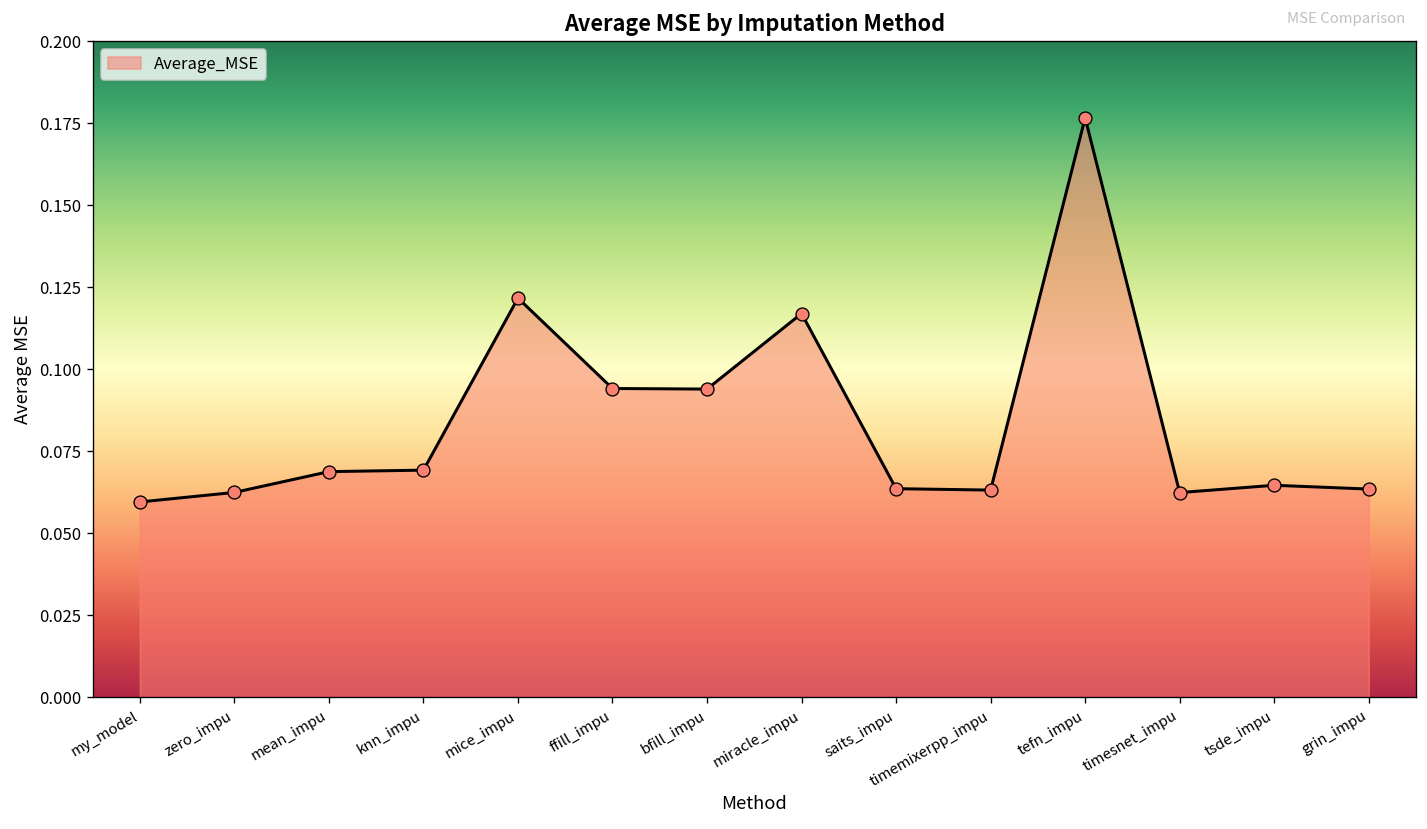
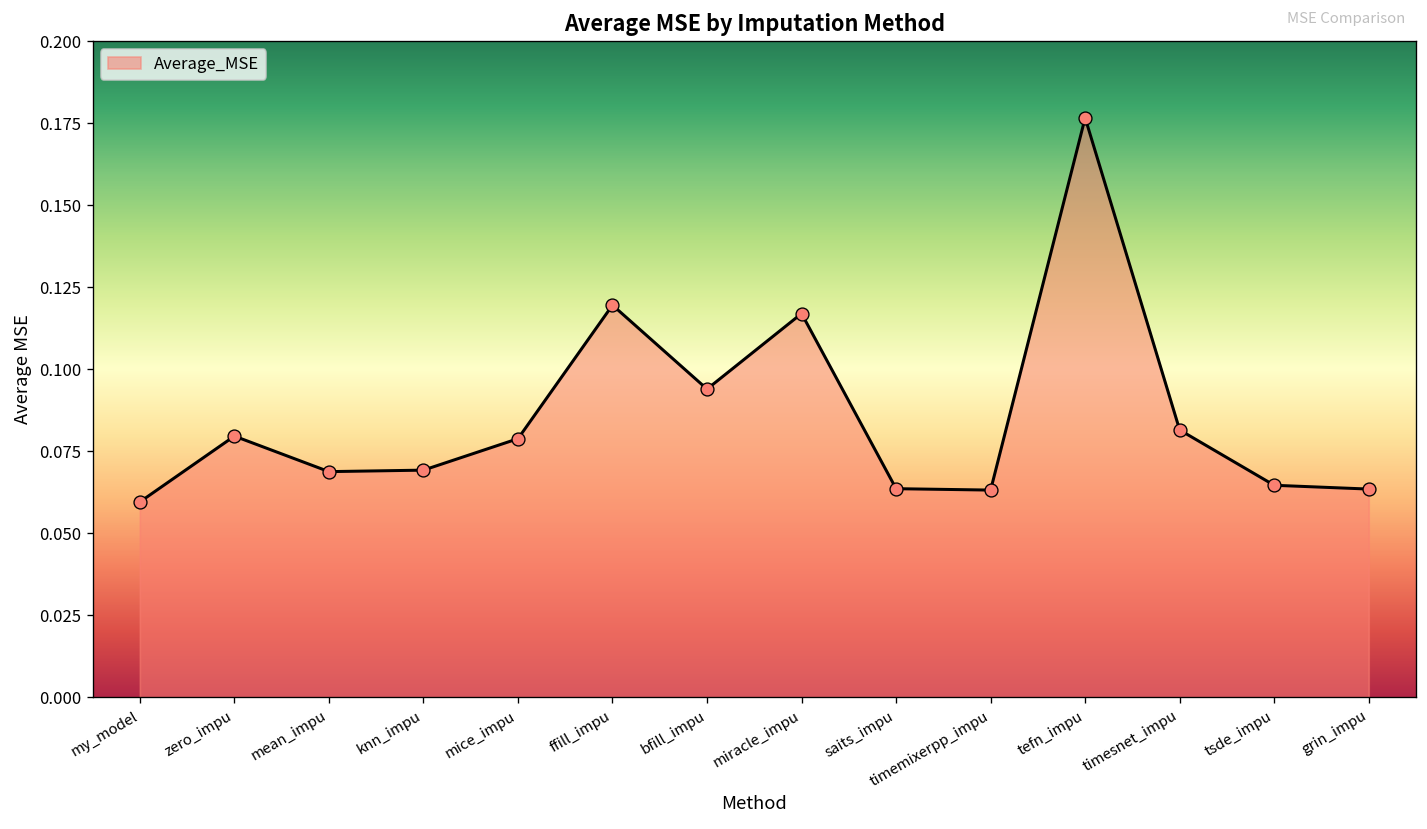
zero_impu: 0.062 -> 0.080
mice_impu: 0.122 -> 0.079
ffill_impu: 0.094 -> 0.120
timesnet_impu: 0.062 -> 0.081
